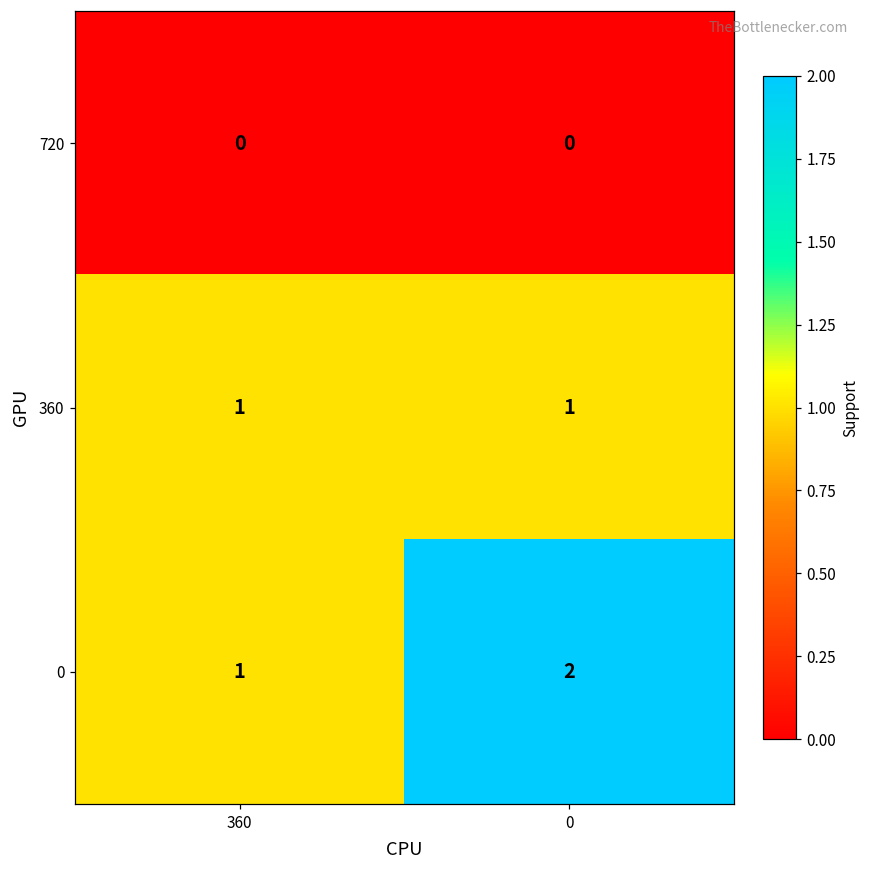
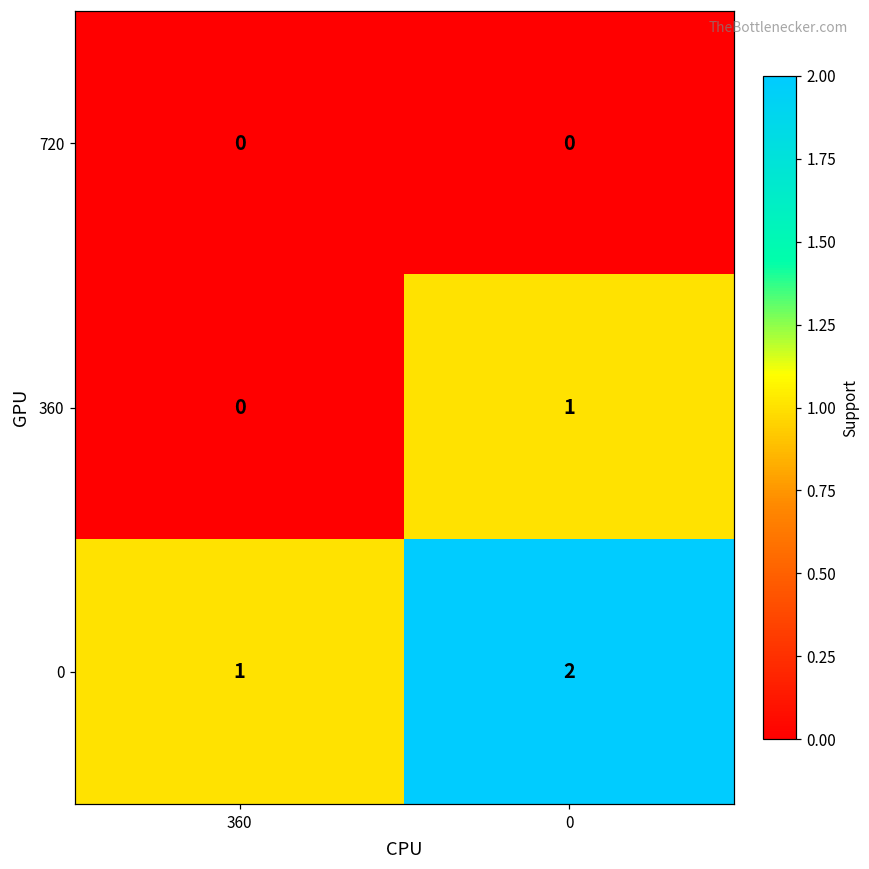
360, 360: 1 -> 0
